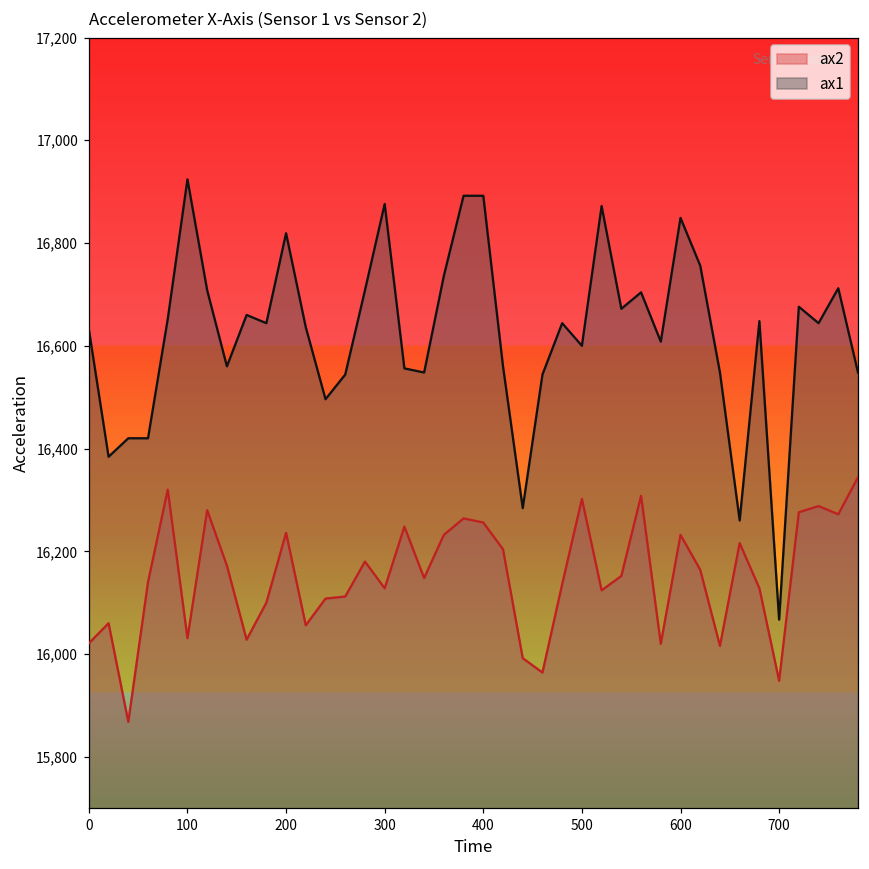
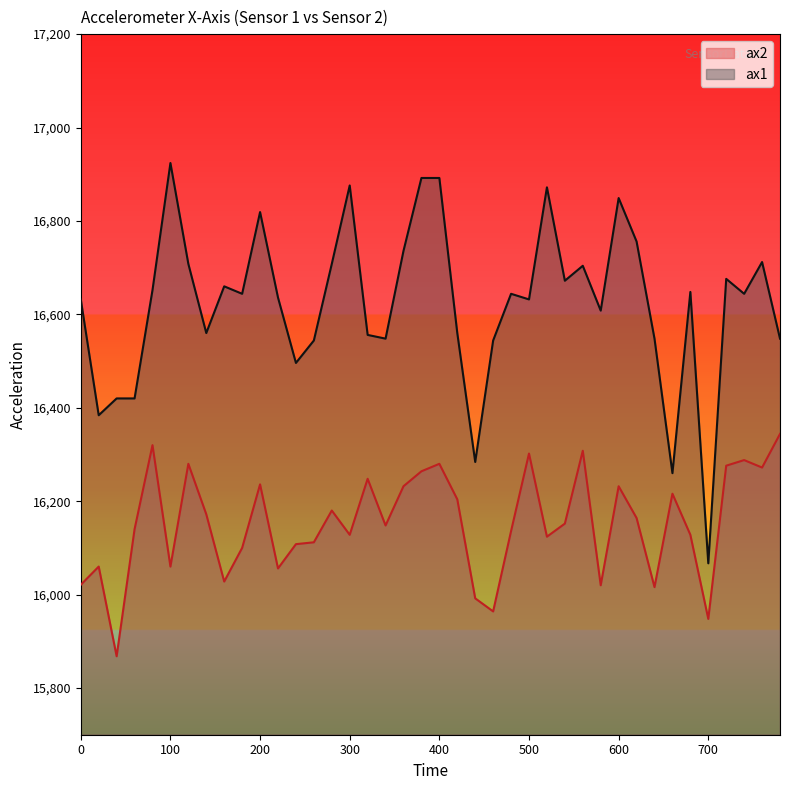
ax2, 100: 16,030 -> 16,060
ax2, 400: 16,260 -> 16,280
ax1, 500: 16,600 -> 16,630
